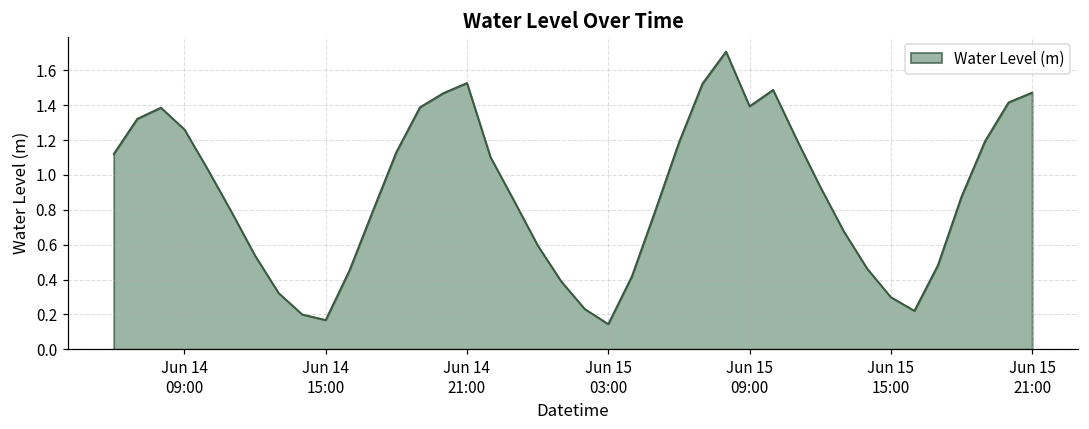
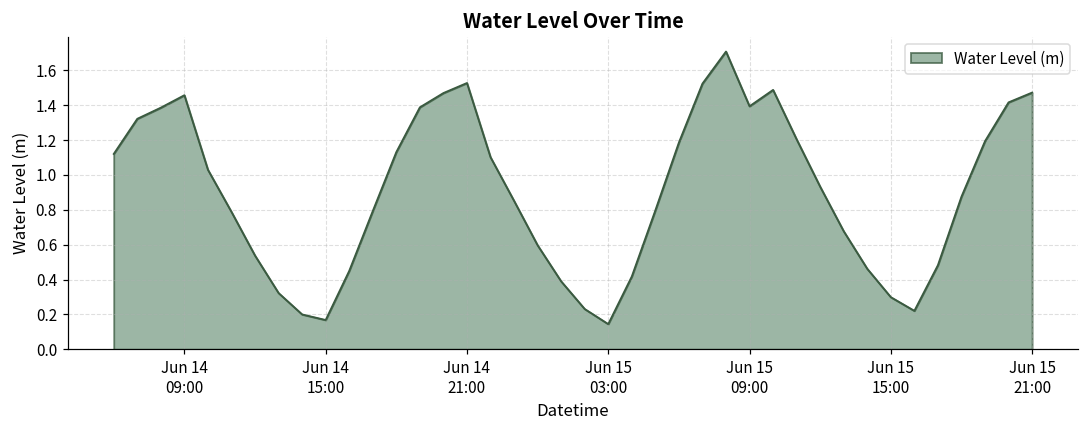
Jun 14 09:00: 1.26 -> 1.46
